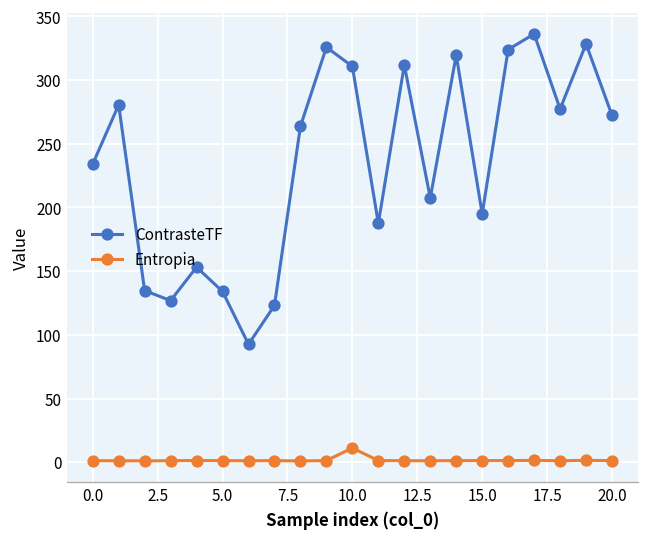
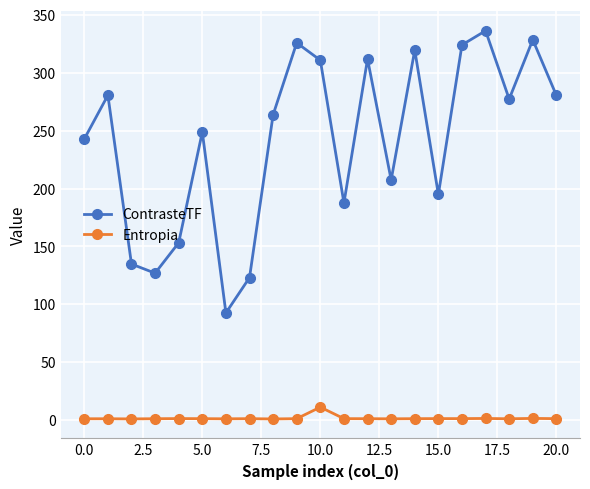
ContrasteTF, 0.0: 234 -> 243
ContrasteTF, 5.0: 134 -> 249
ContrasteTF, 20.0: 272 -> 280
